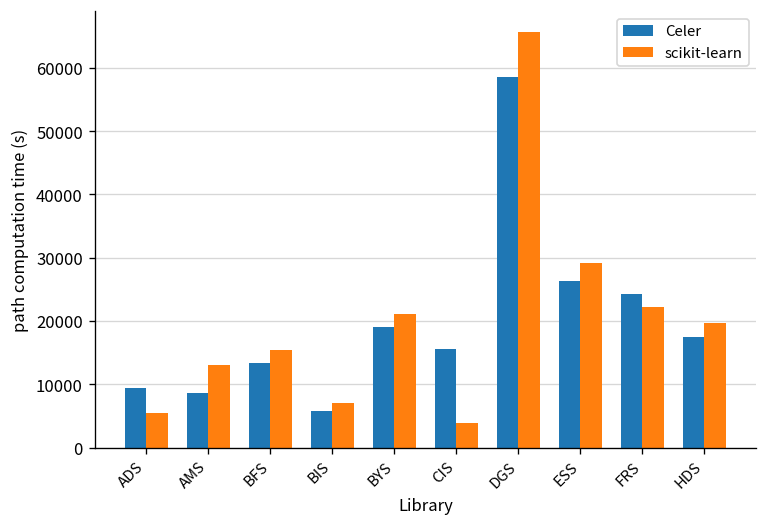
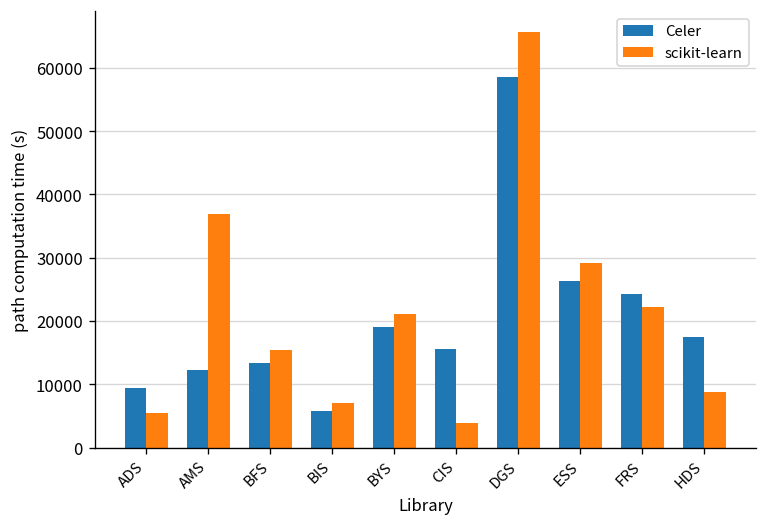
Celer, AMS: 9000 -> 12000
scikit-learn, AMS: 13000 -> 37000
scikit-learn, HDS: 20000 -> 9000
